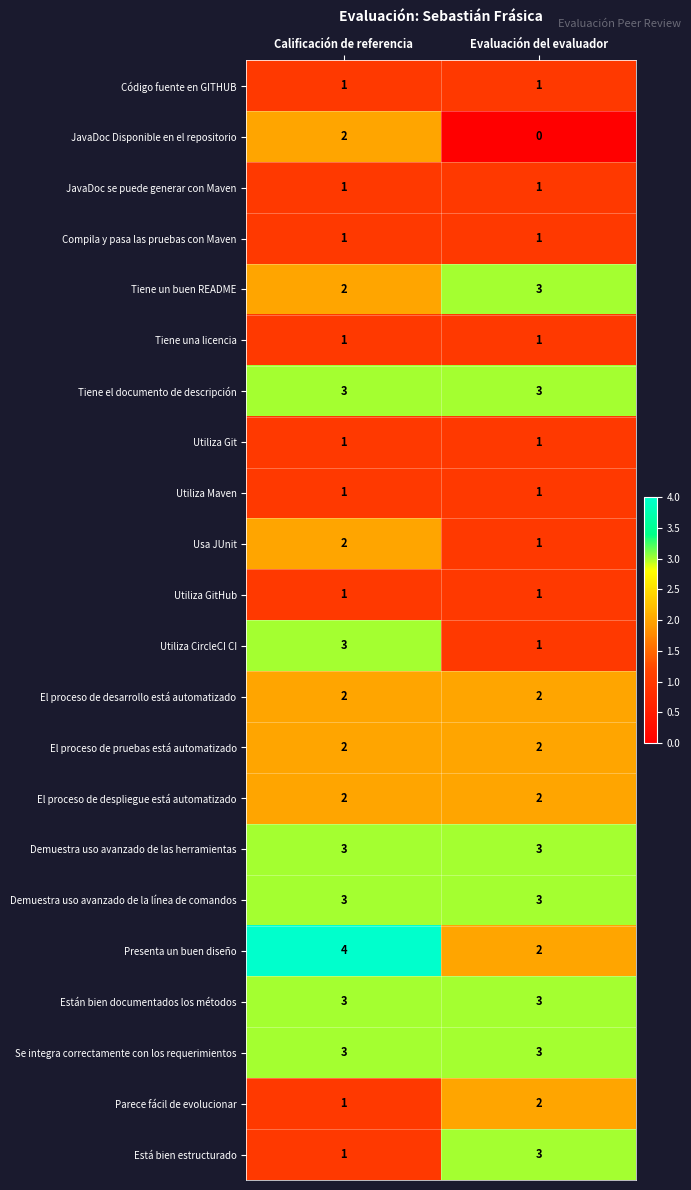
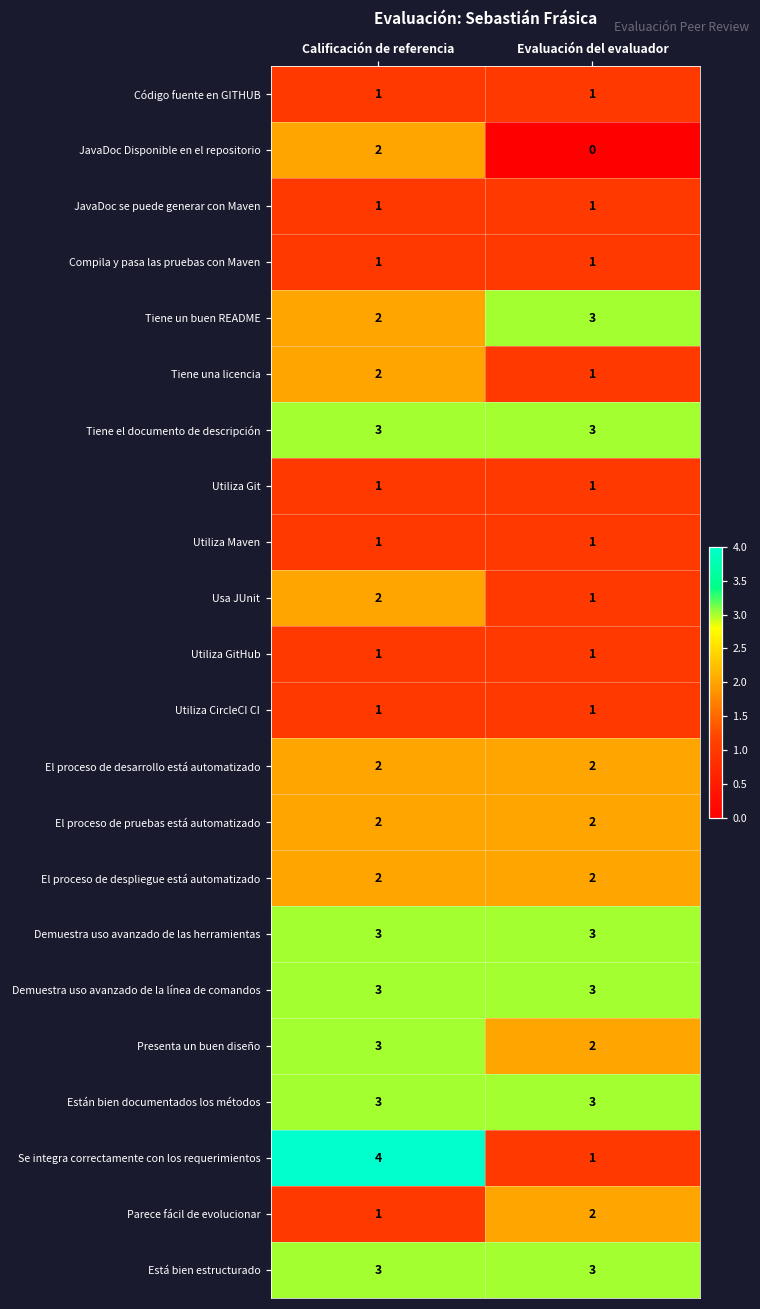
Tiene una licencia, Calificación de referencia: 1 -> 2
Utiliza CircleCI CI, Calificación de referencia: 3 -> 1
Presenta un buen diseño, Calificación de referencia: 4 -> 3
Se integra correctamente con los requerimientos, Calificación de referencia: 3 -> 4
Se integra correctamente con los requerimientos, Evaluación del evaluador: 3 -> 1
Está bien estructurado, Calificación de referencia: 1 -> 3
